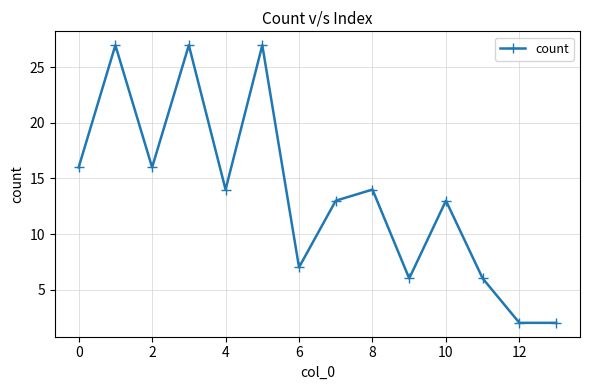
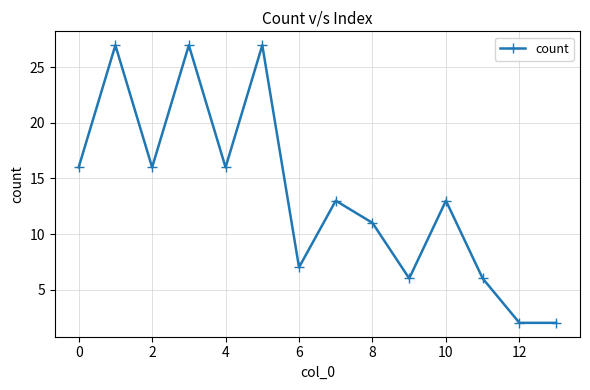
4: 14 -> 16
8: 14 -> 11
